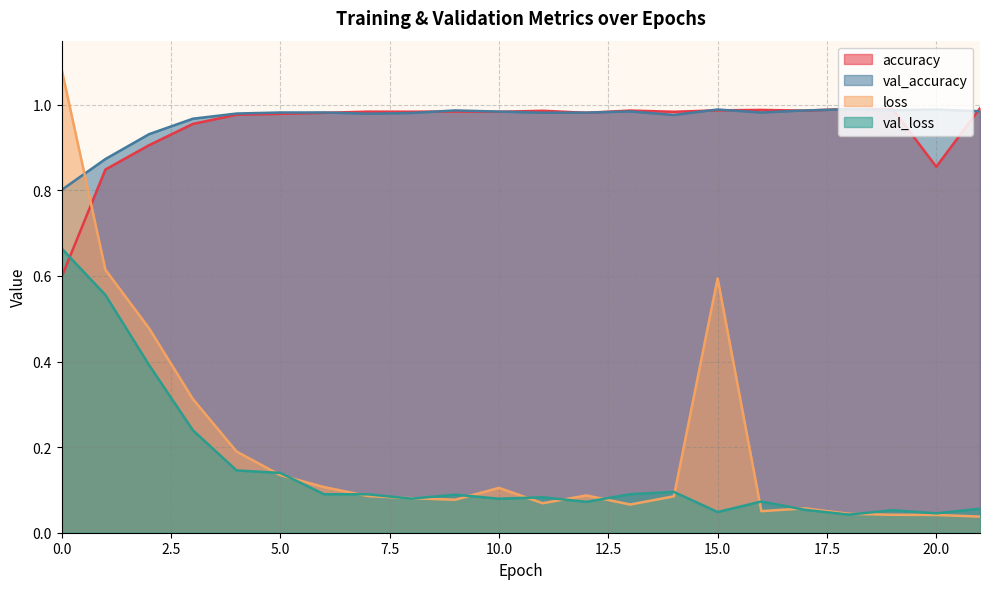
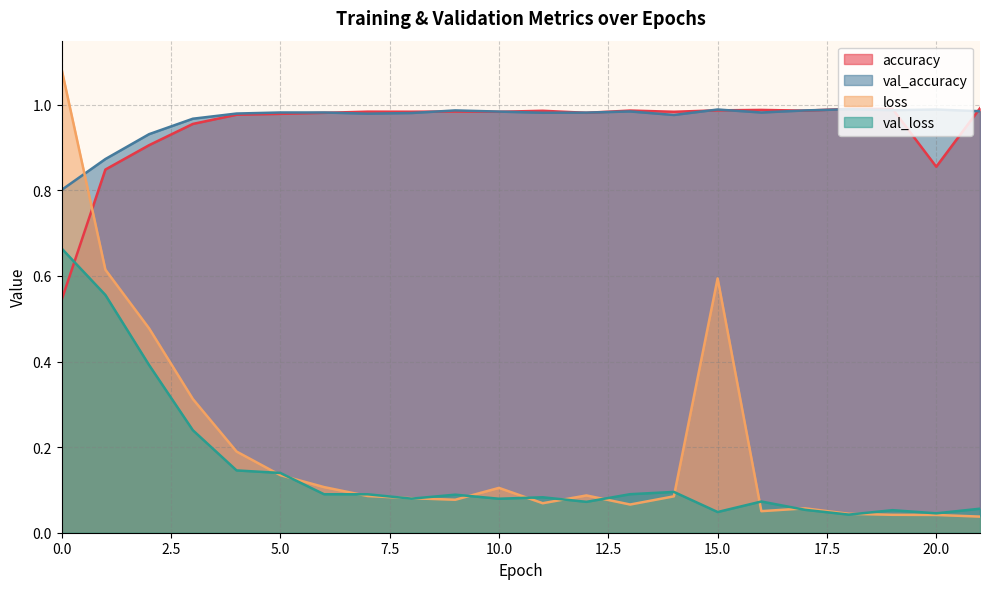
accuracy, 0.0: 0.60 -> 0.54
